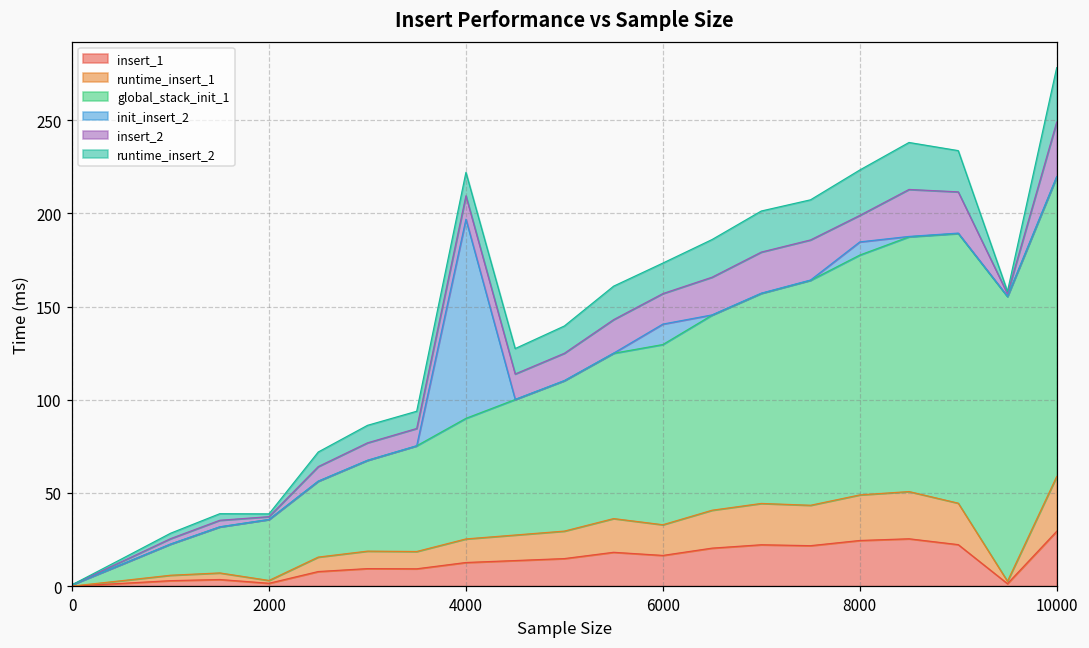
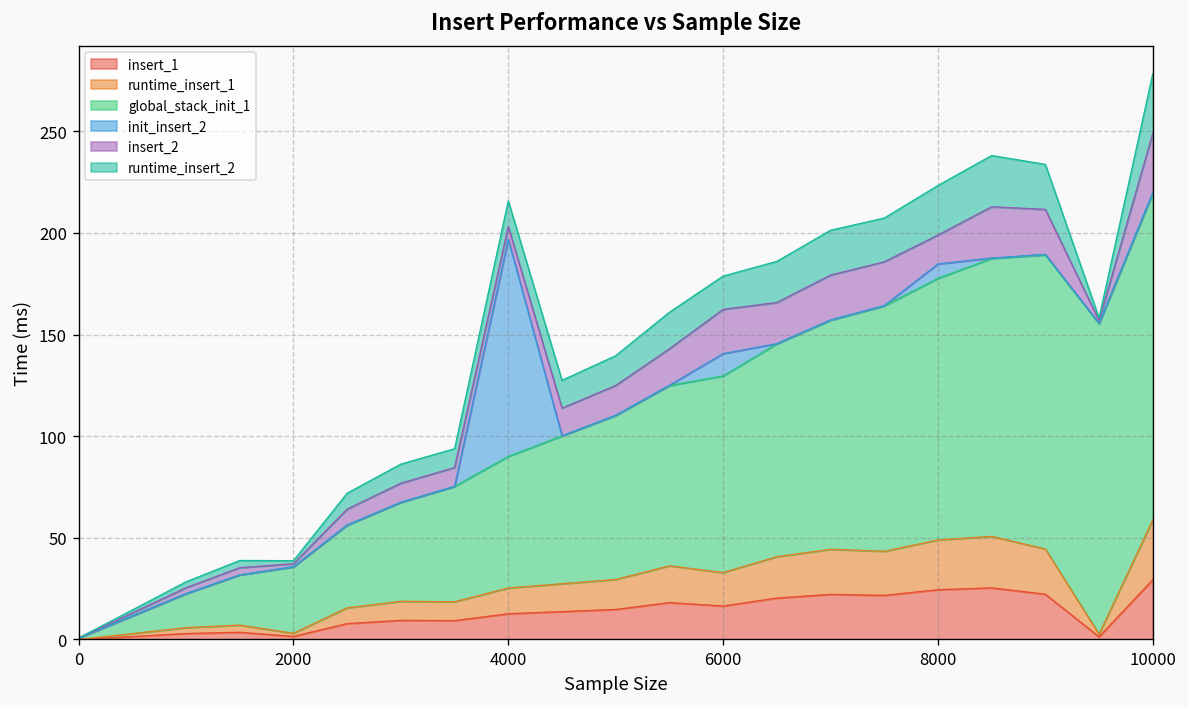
insert_2, 4000: 13 -> 6
insert_2, 6000: 16 -> 22
